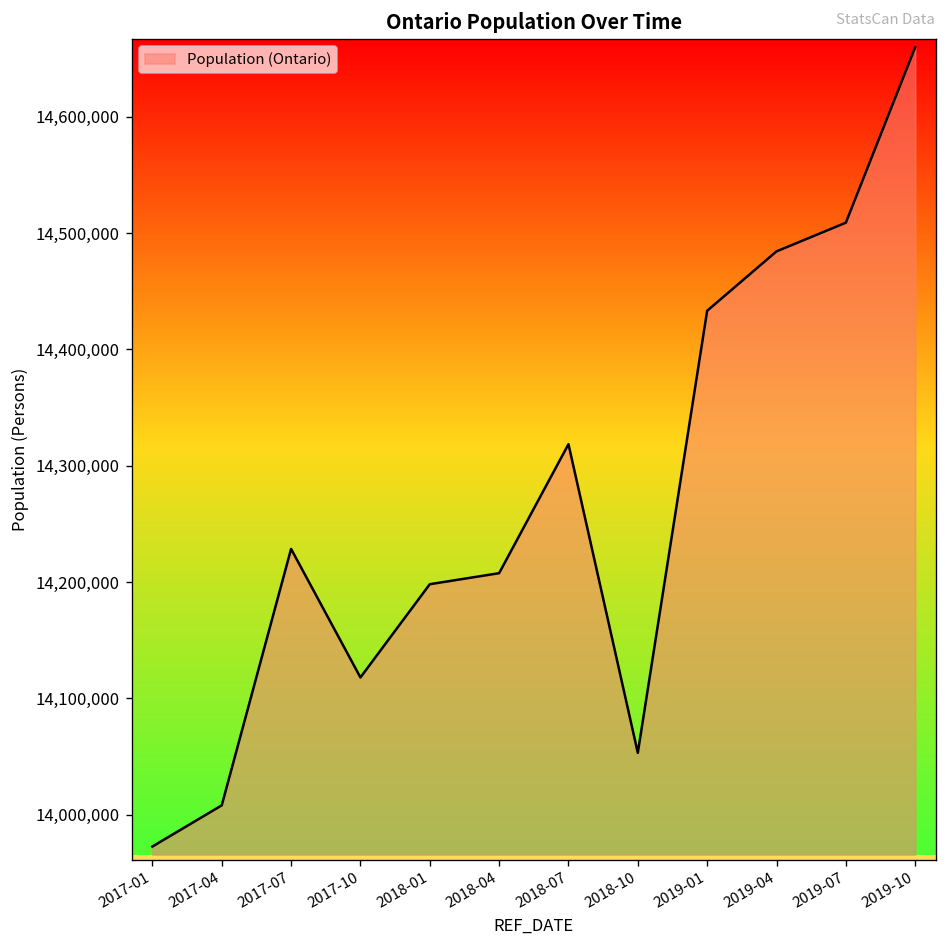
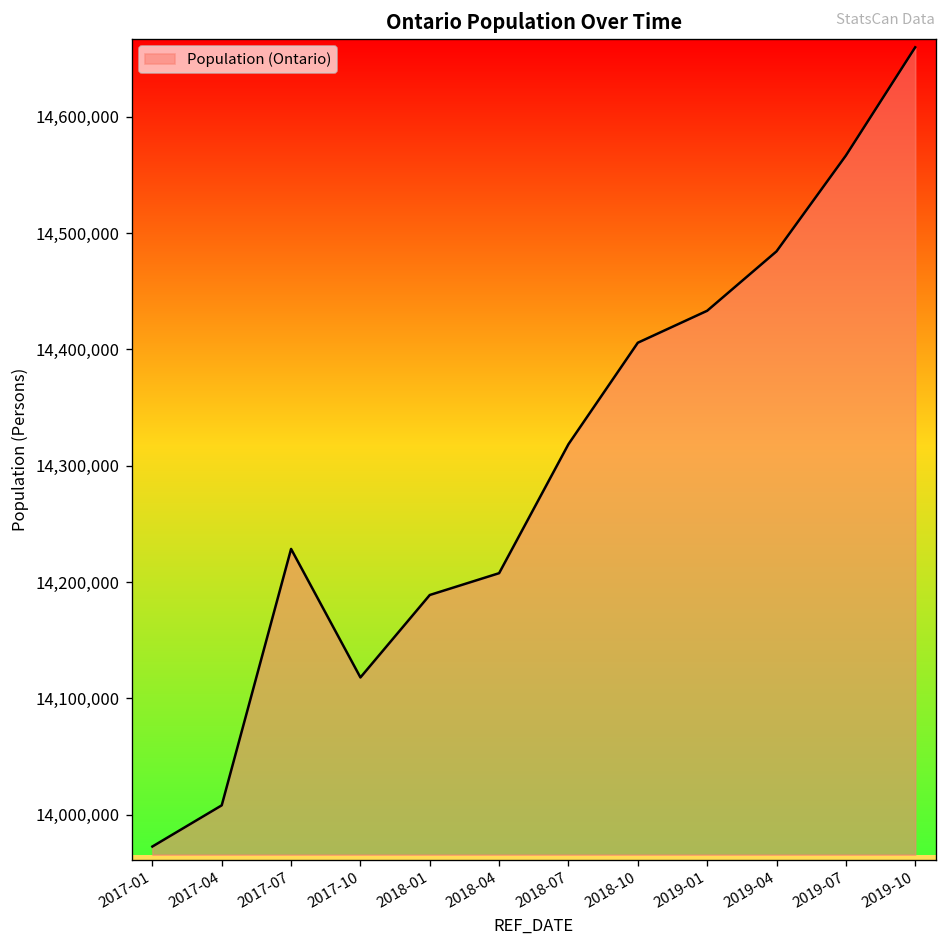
2018-01: 14,200,000 -> 14,190,000
2018-10: 14,050,000 -> 14,410,000
2019-07: 14,510,000 -> 14,570,000
